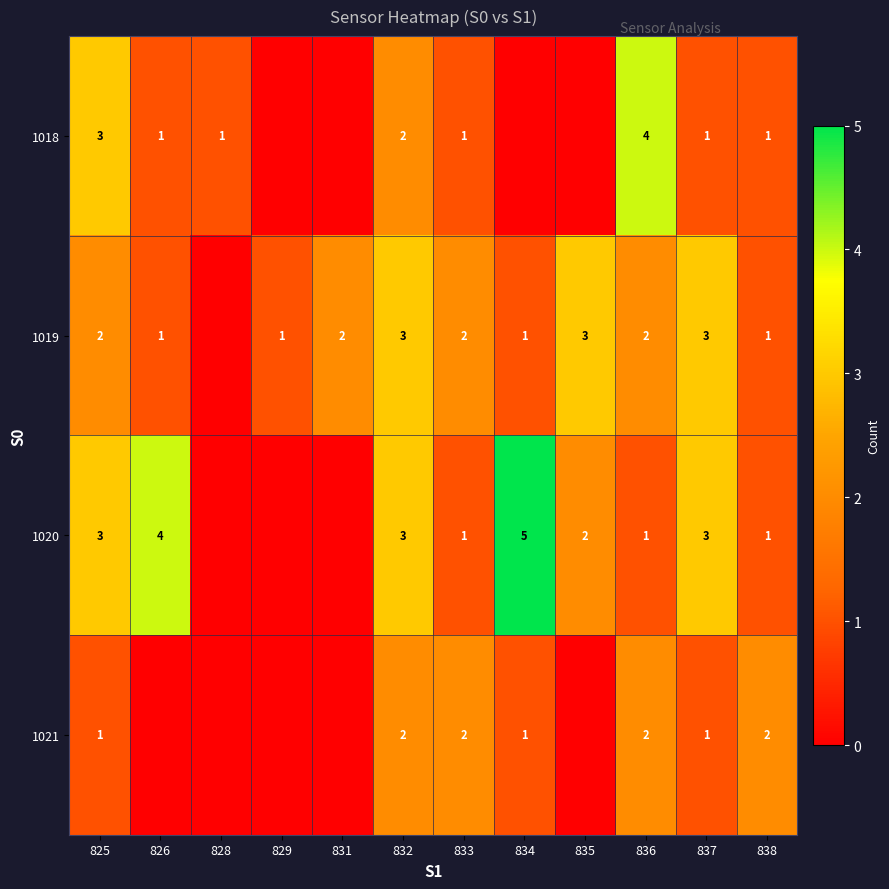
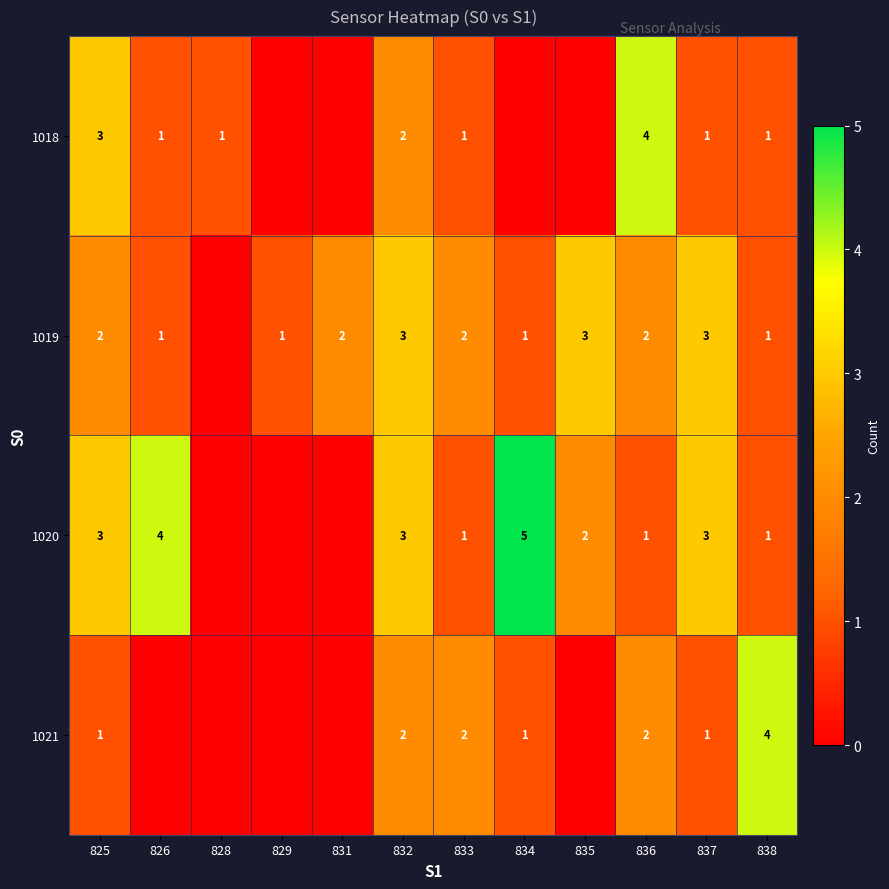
1021, 838: 2 -> 4
